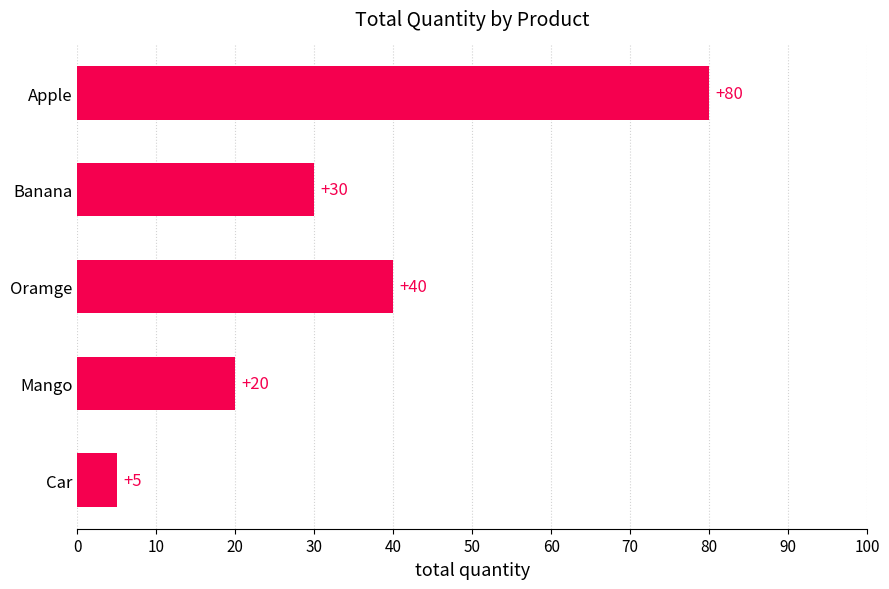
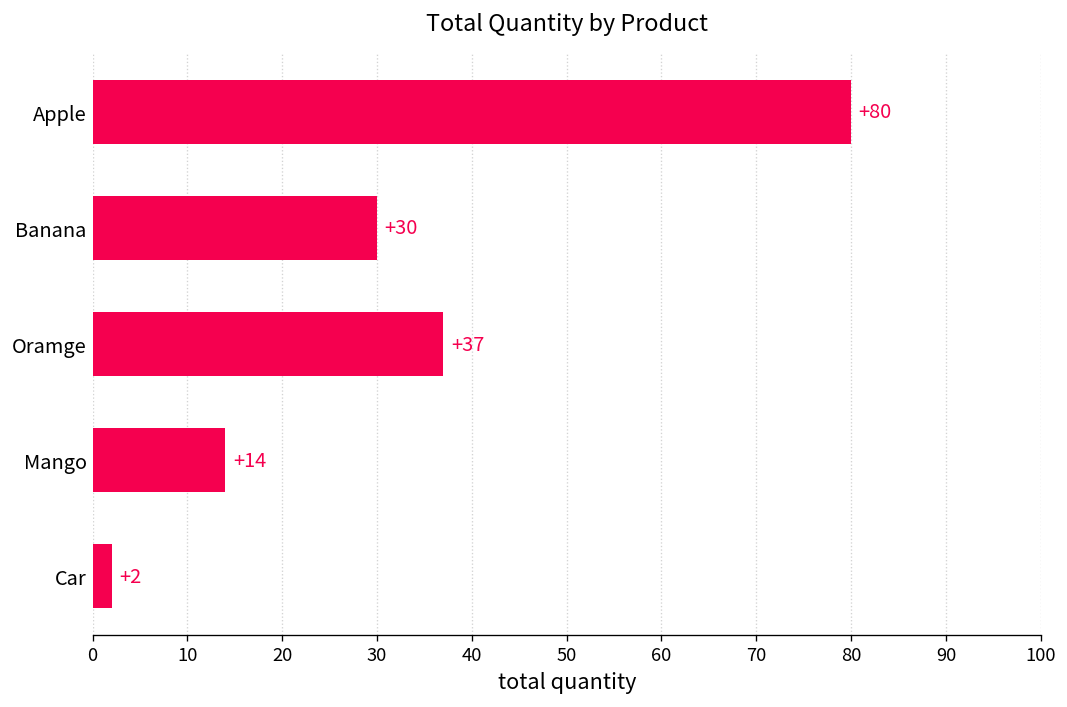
Oramge: +40 -> +37
Mango: +20 -> +14
Car: +5 -> +2
